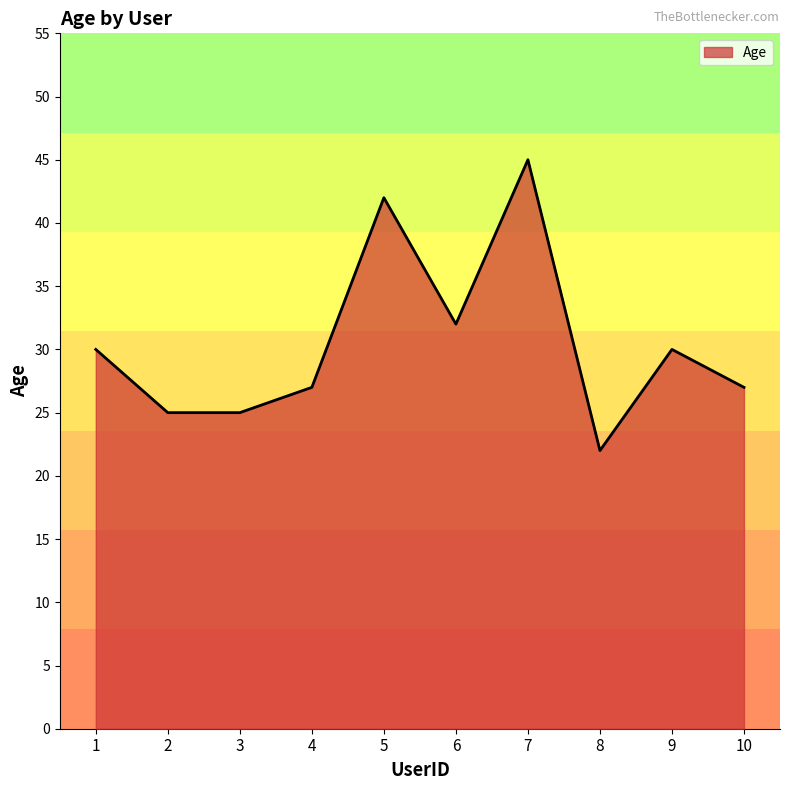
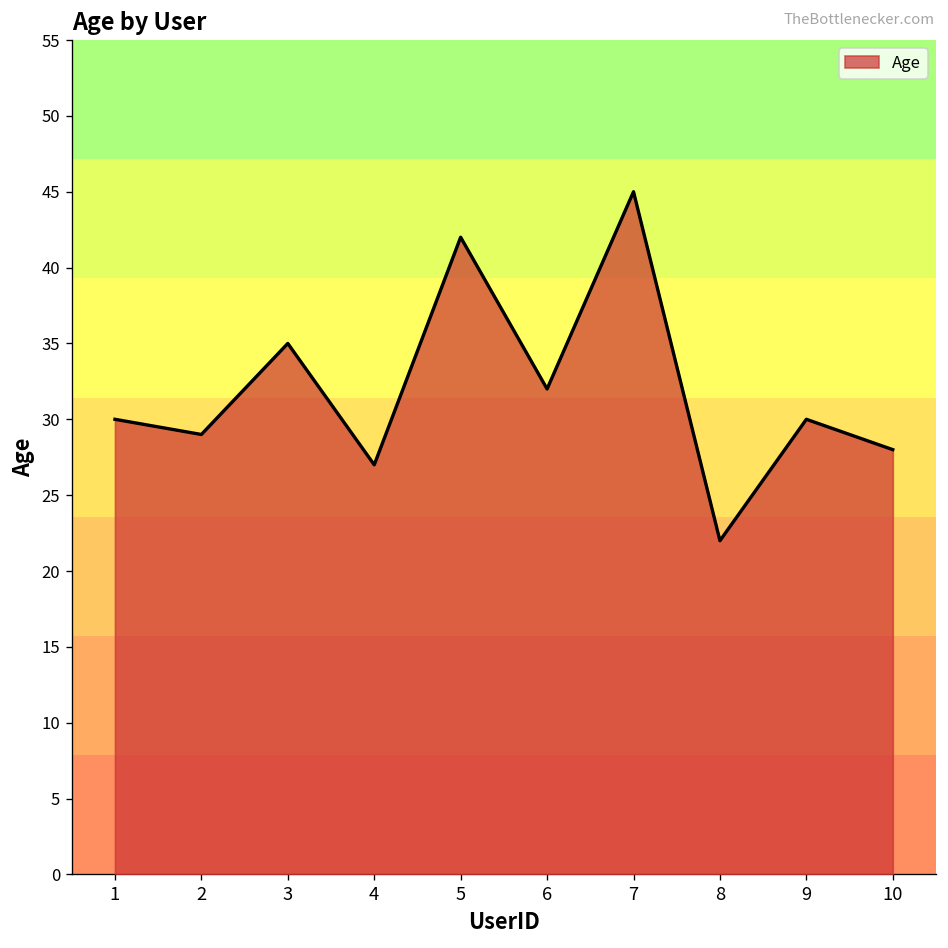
2: 25 -> 29
3: 25 -> 35
10: 27 -> 28
